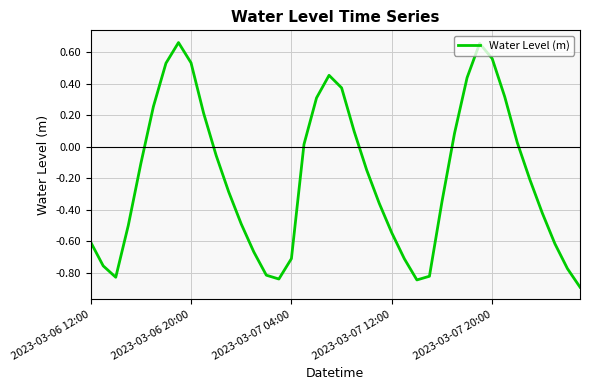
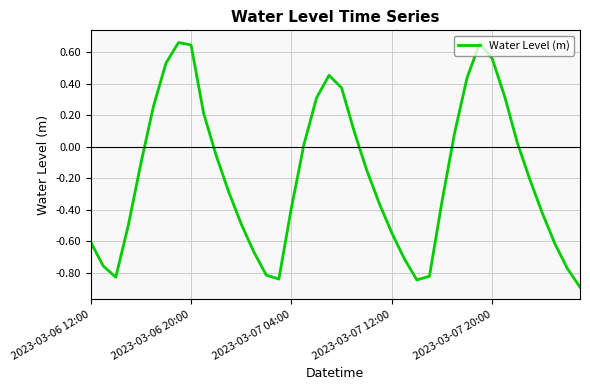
2023-03-06 20:00: 0.53 -> 0.65
2023-03-07 04:00: -0.71 -> -0.39
